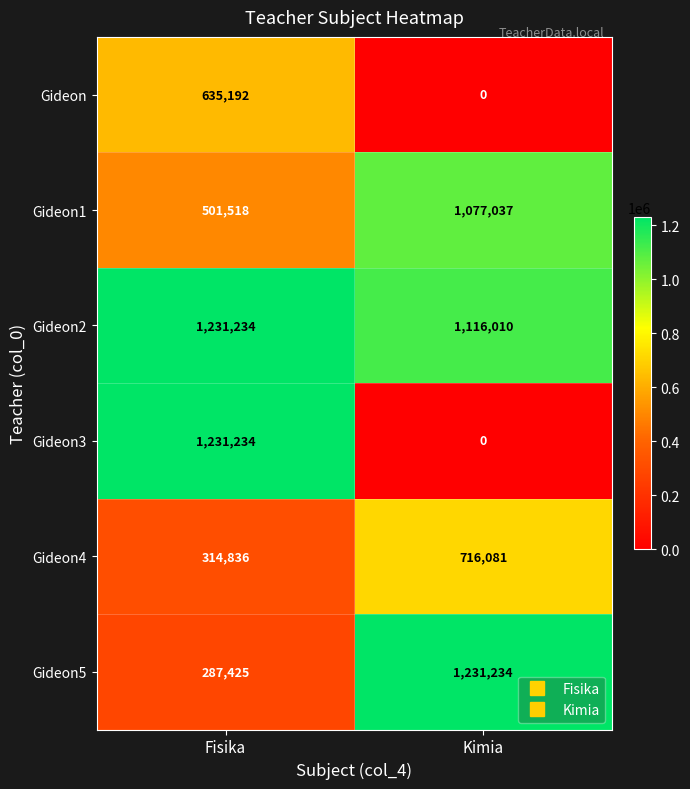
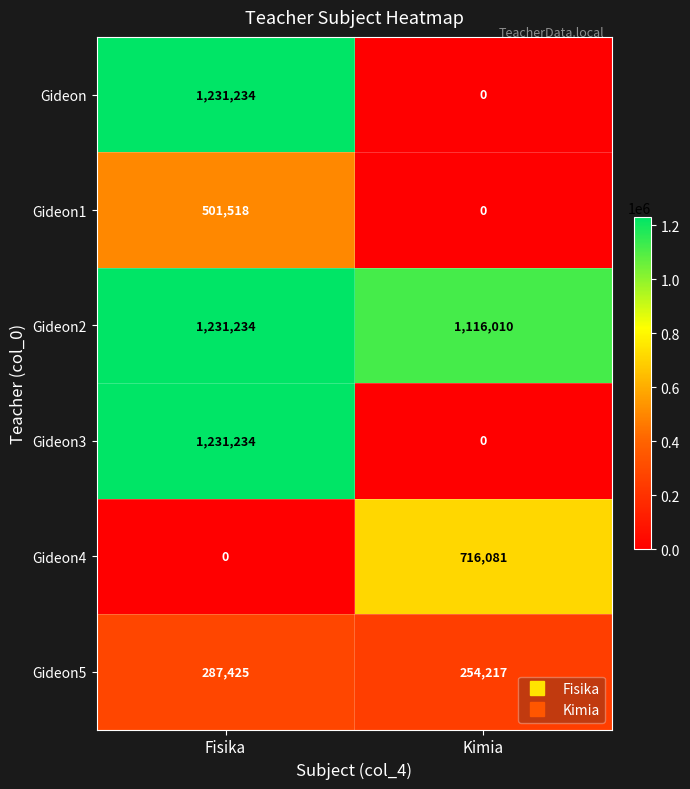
Gideon, Fisika: 635,192 -> 1,231,234
Gideon1, Kimia: 1,077,037 -> 0
Gideon4, Fisika: 314,836 -> 0
Gideon5, Kimia: 1,231,234 -> 254,217
